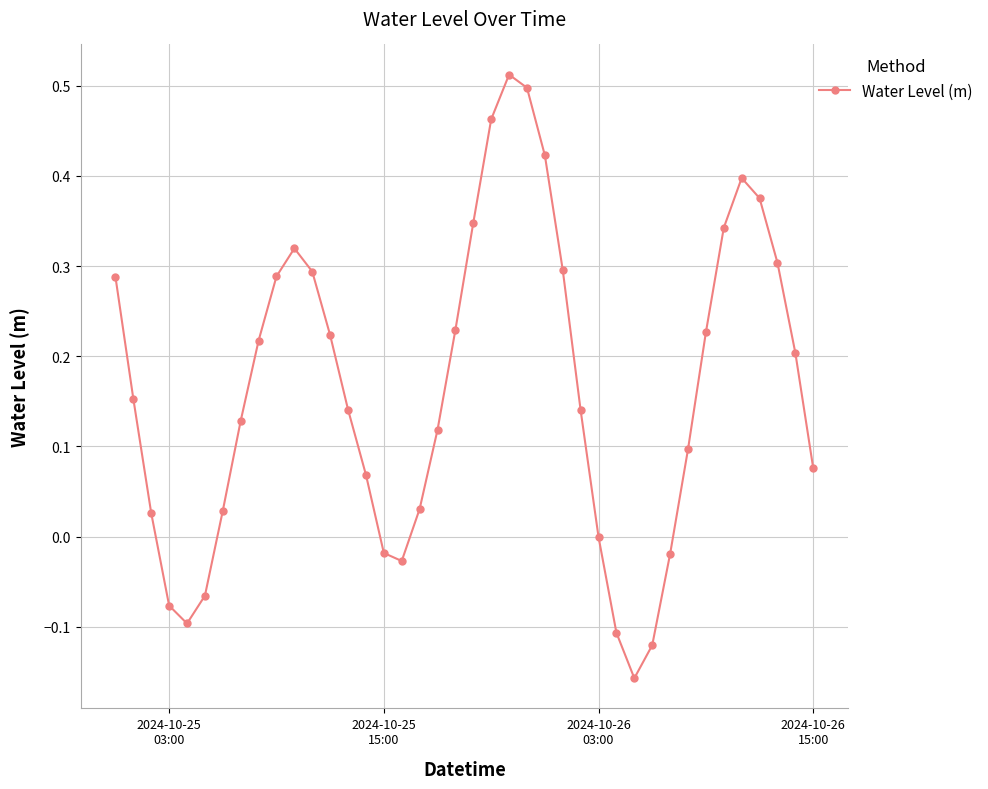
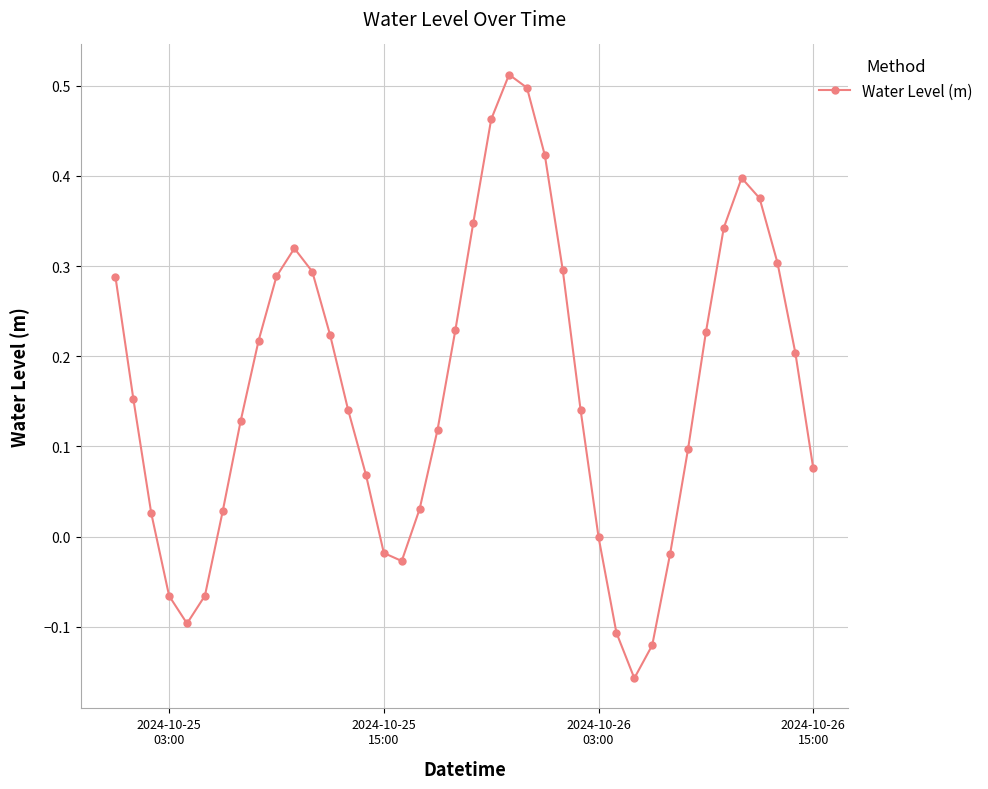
2024-10-25 03:00: -0.08 -> -0.07
